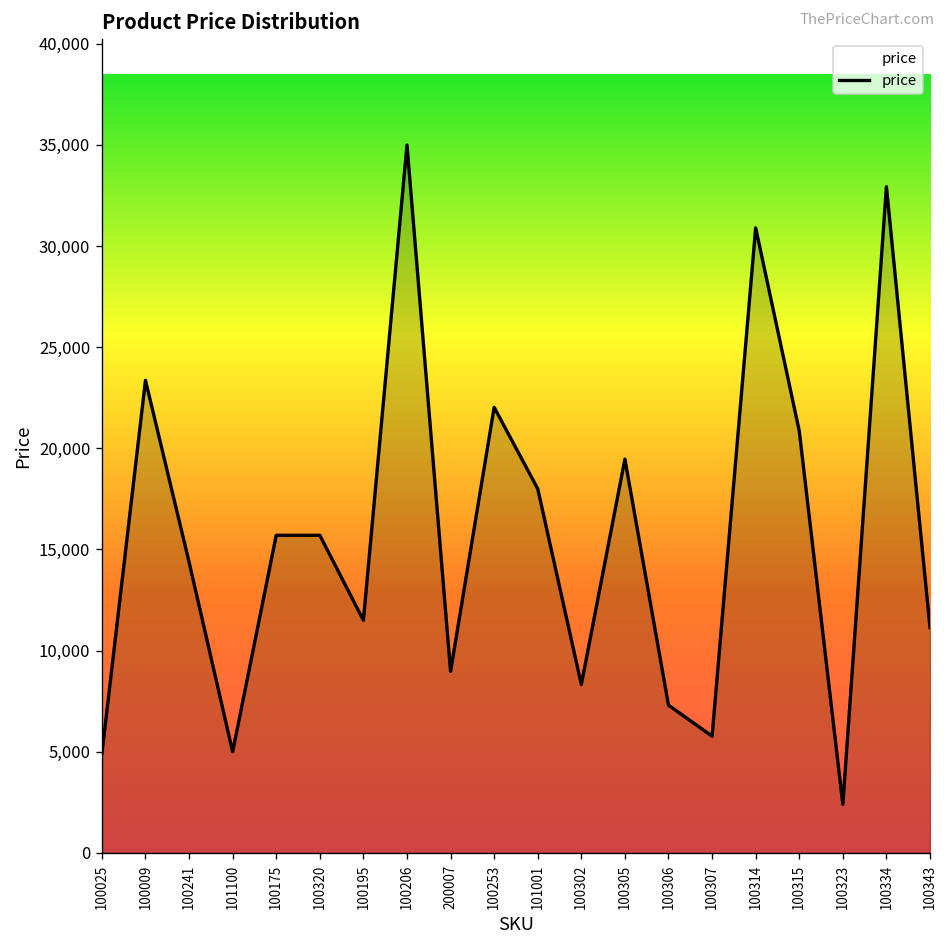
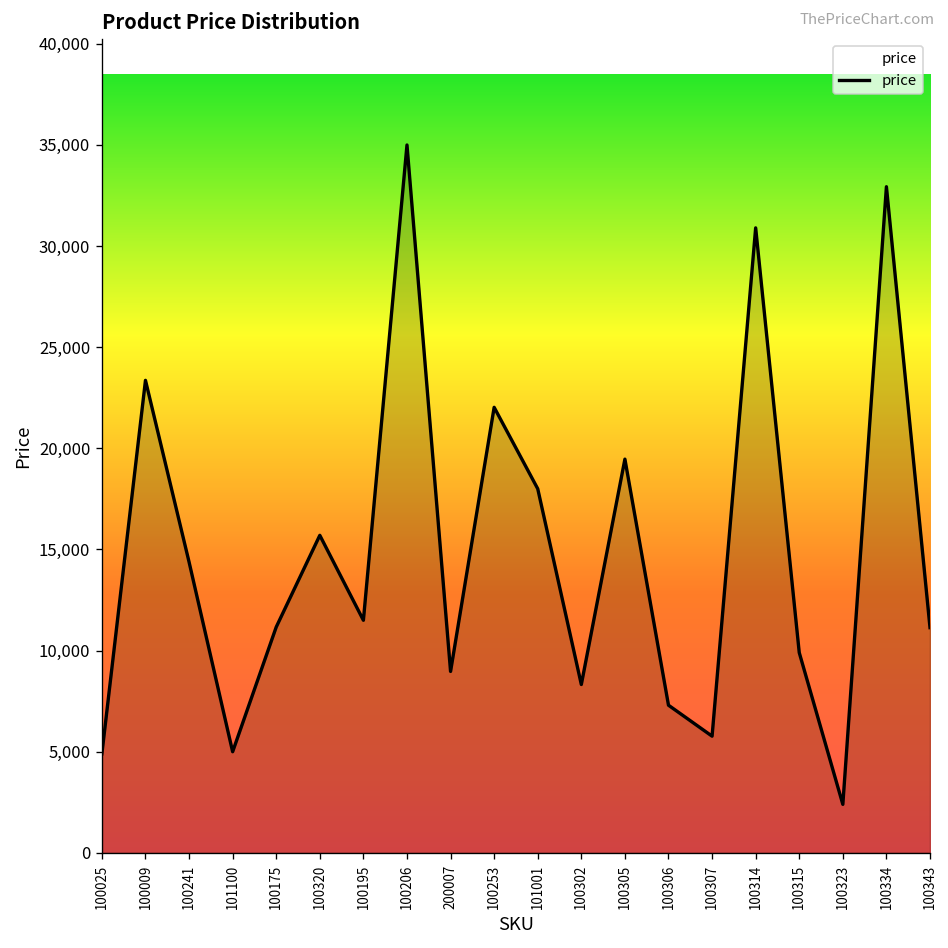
100175: 15,700 -> 11,200
100315: 20,900 -> 9,900
